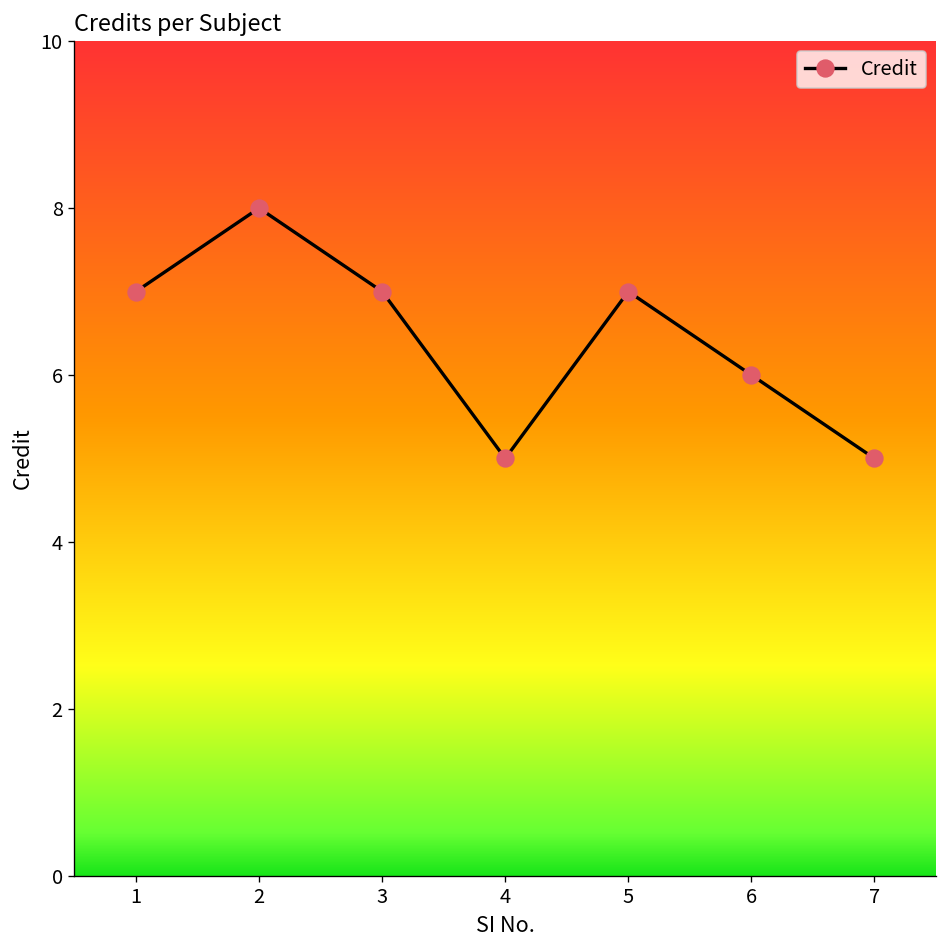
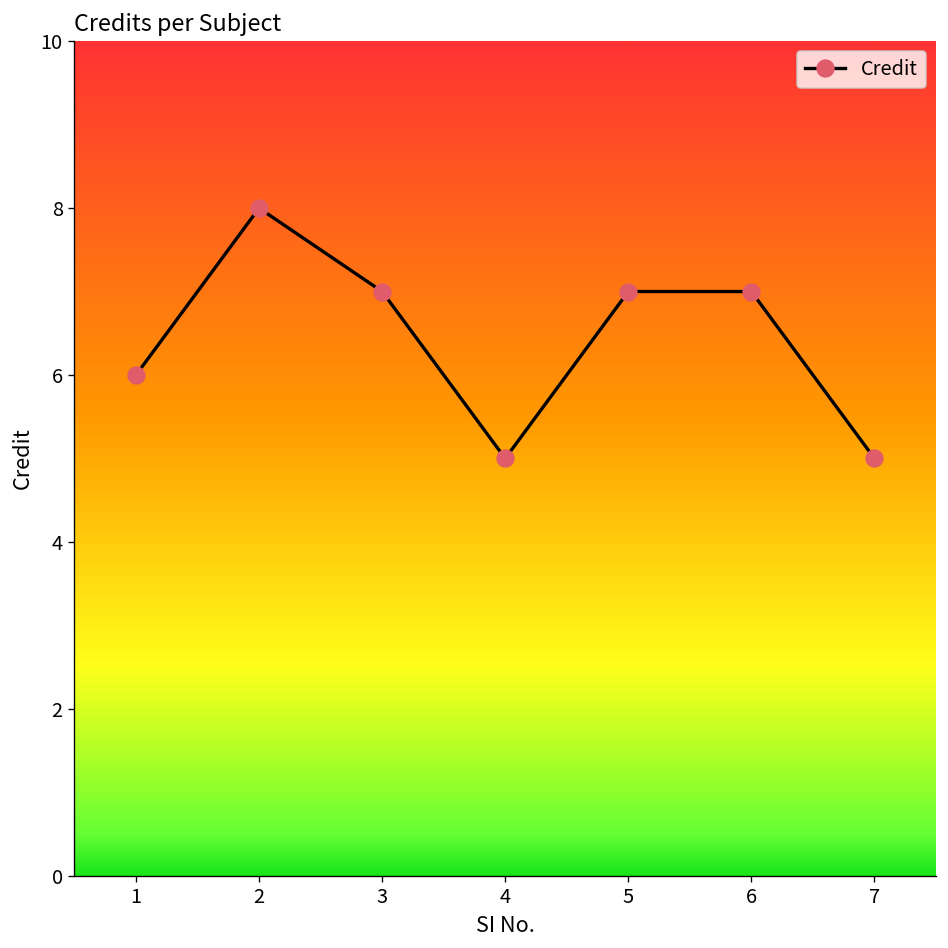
1: 7 -> 6
6: 6 -> 7
